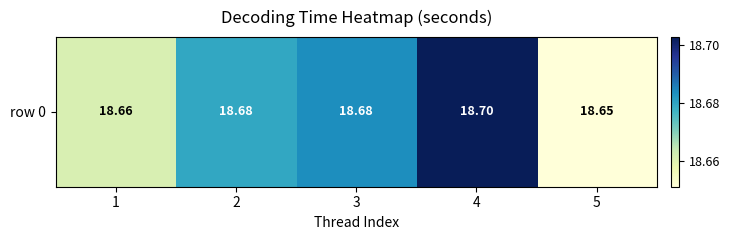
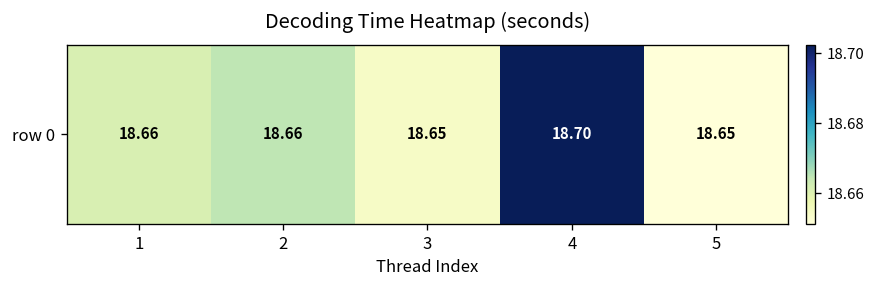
row 0, 2: 18.68 -> 18.66
row 0, 3: 18.68 -> 18.65
